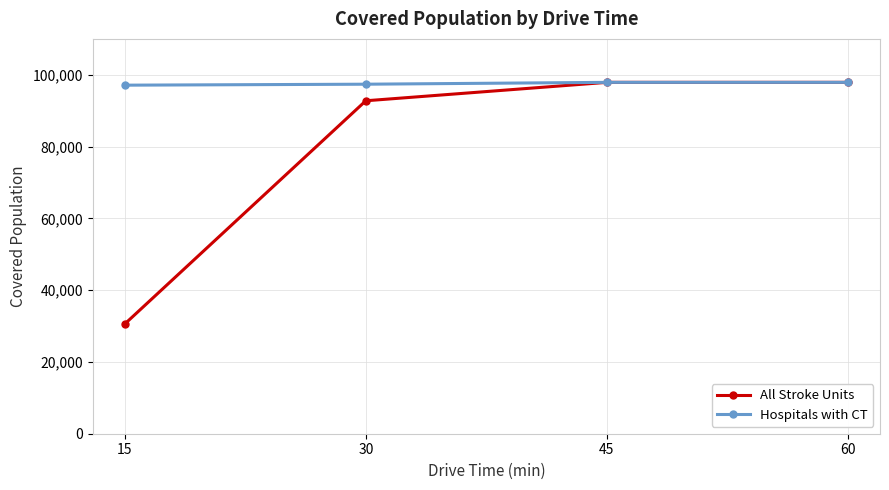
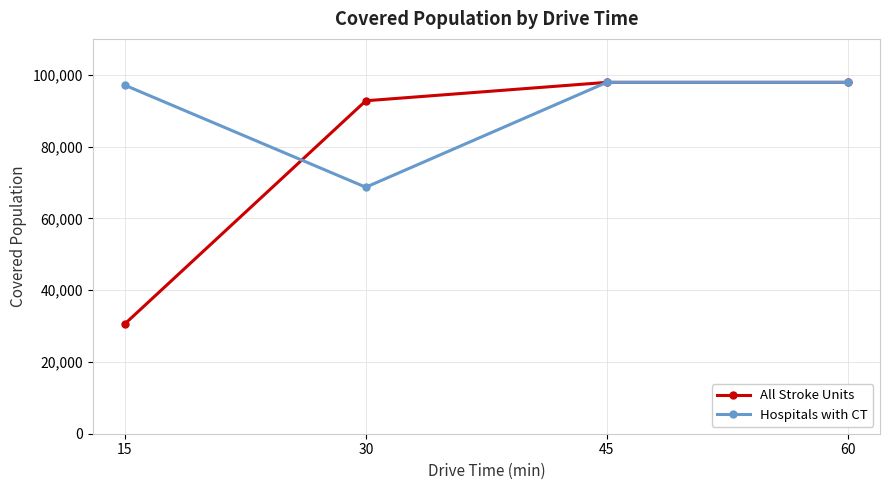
Hospitals with CT, 30: 97,000 -> 69,000
